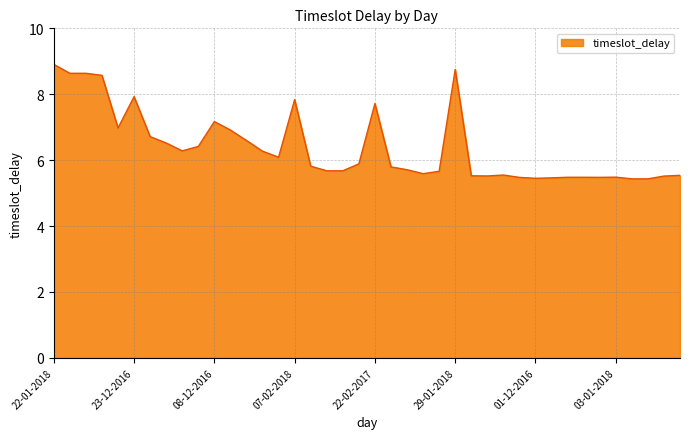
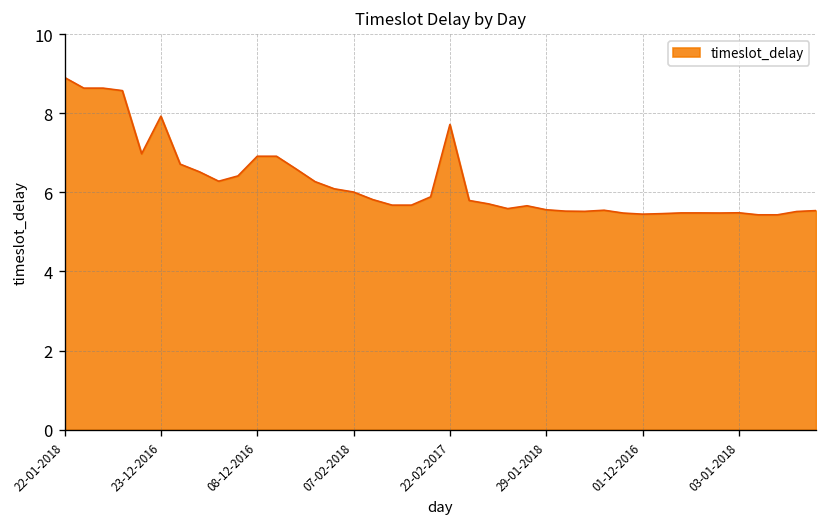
08-12-2016: 7.2 -> 6.9
07-02-2018: 7.8 -> 6.0
29-01-2018: 8.8 -> 5.6
